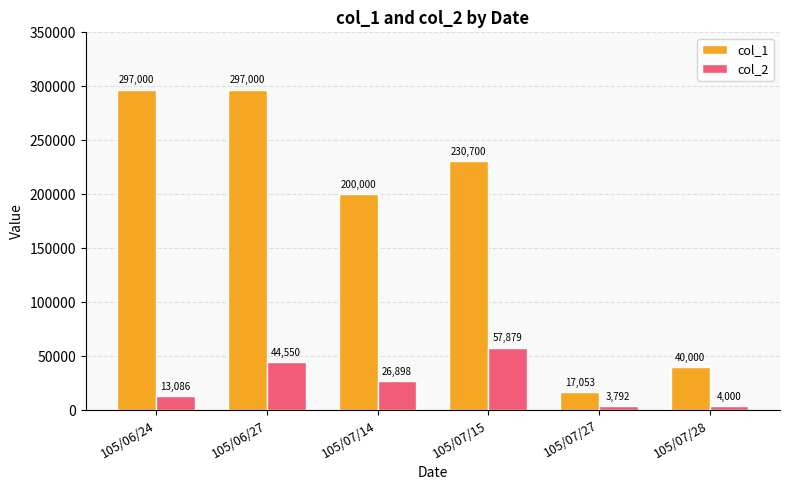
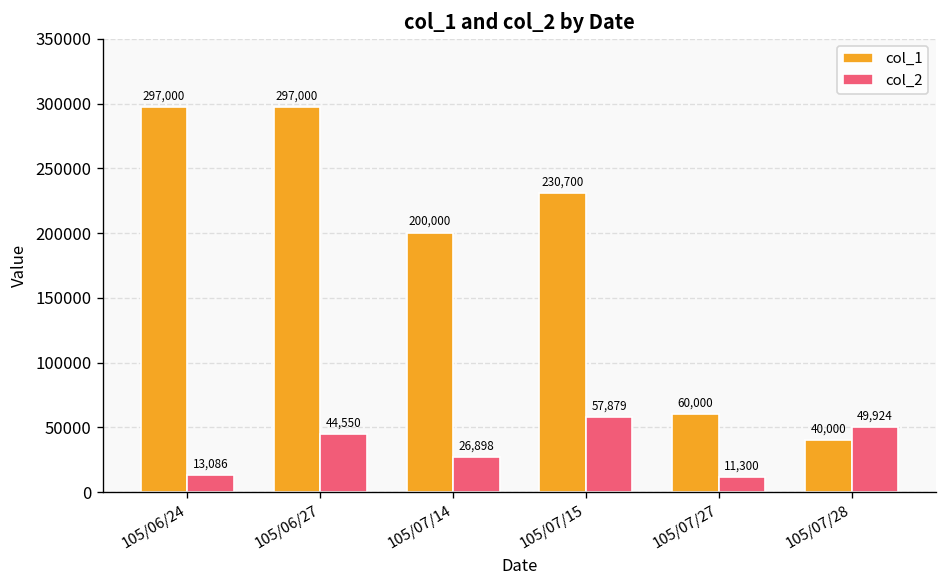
col_1, 105/07/27: 17,053 -> 60,000
col_2, 105/07/27: 3,792 -> 11,300
col_2, 105/07/28: 4,000 -> 49,924
